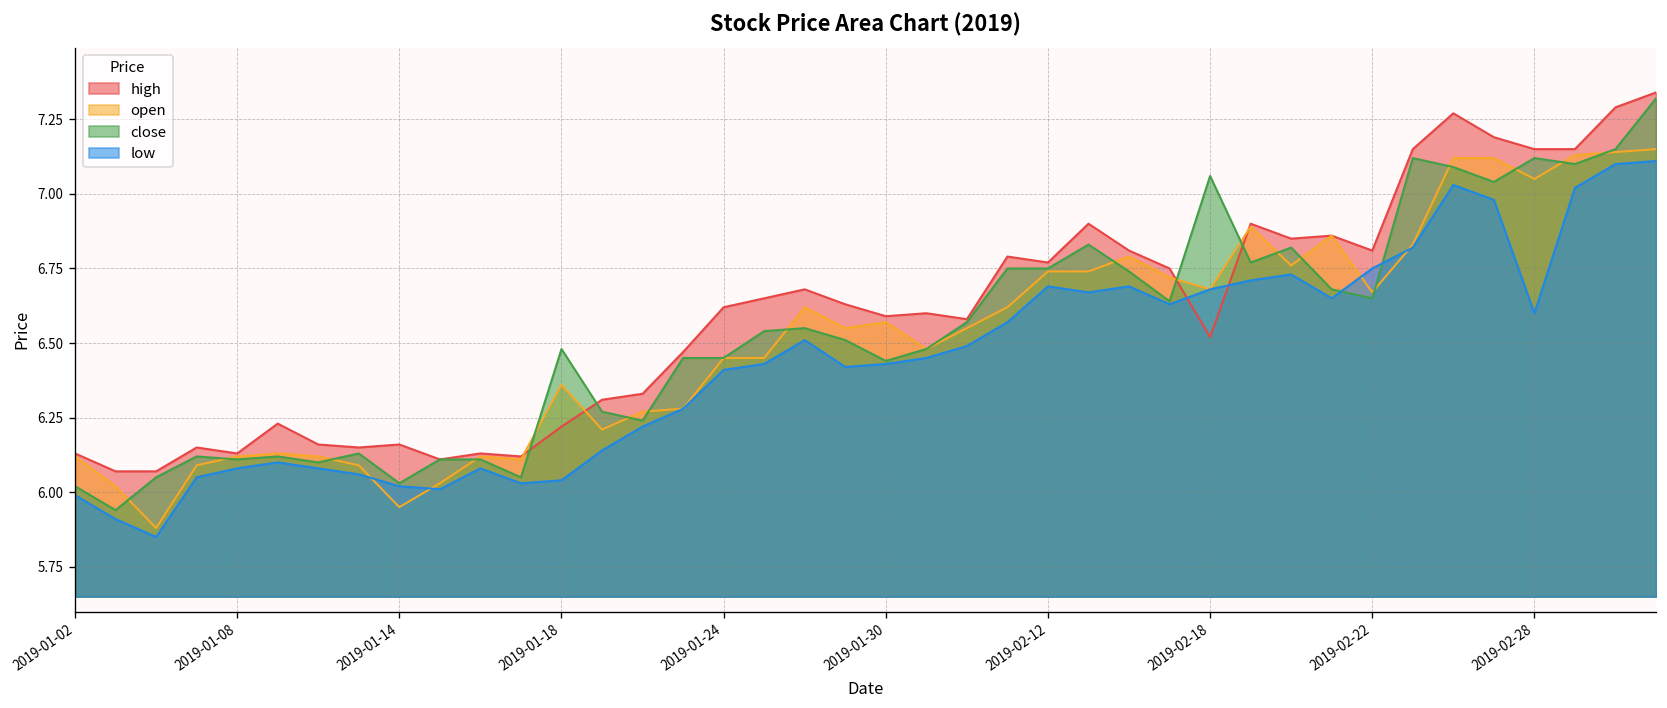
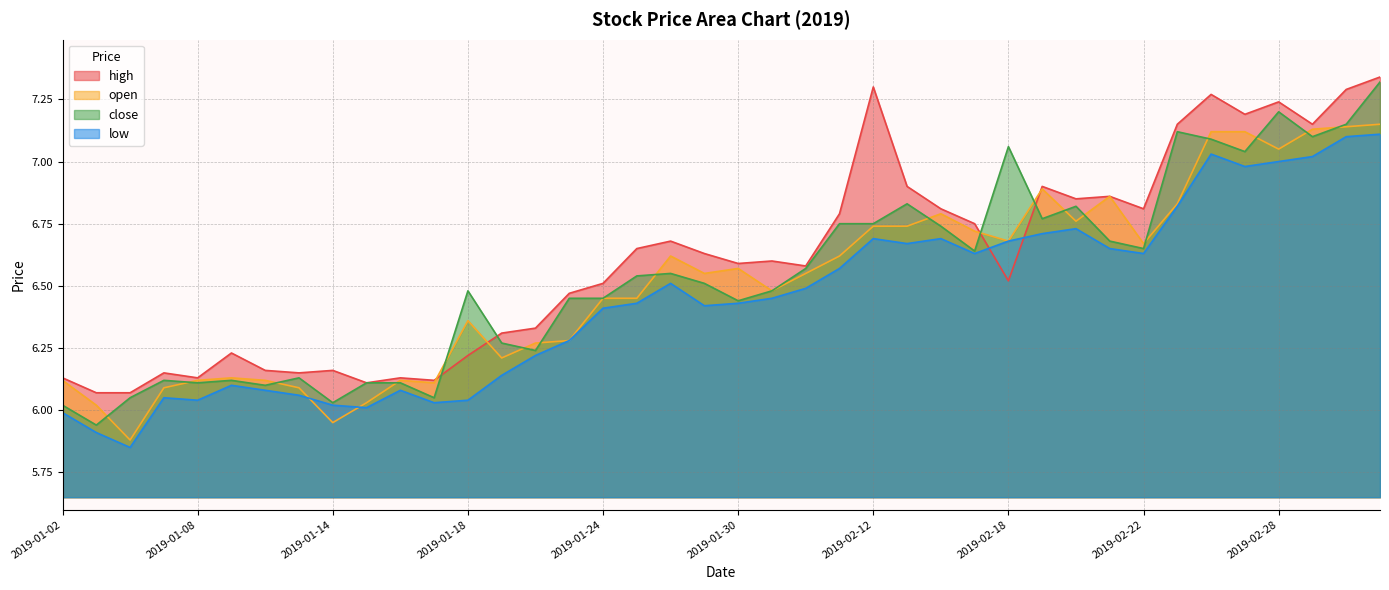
low, 2019-01-08: 6.08 -> 6.04
high, 2019-01-24: 6.62 -> 6.51
high, 2019-02-12: 6.77 -> 7.30
low, 2019-02-22: 6.75 -> 6.63
high, 2019-02-28: 7.15 -> 7.24
close, 2019-02-28: 7.12 -> 7.20
low, 2019-02-28: 6.6 -> 7.0
